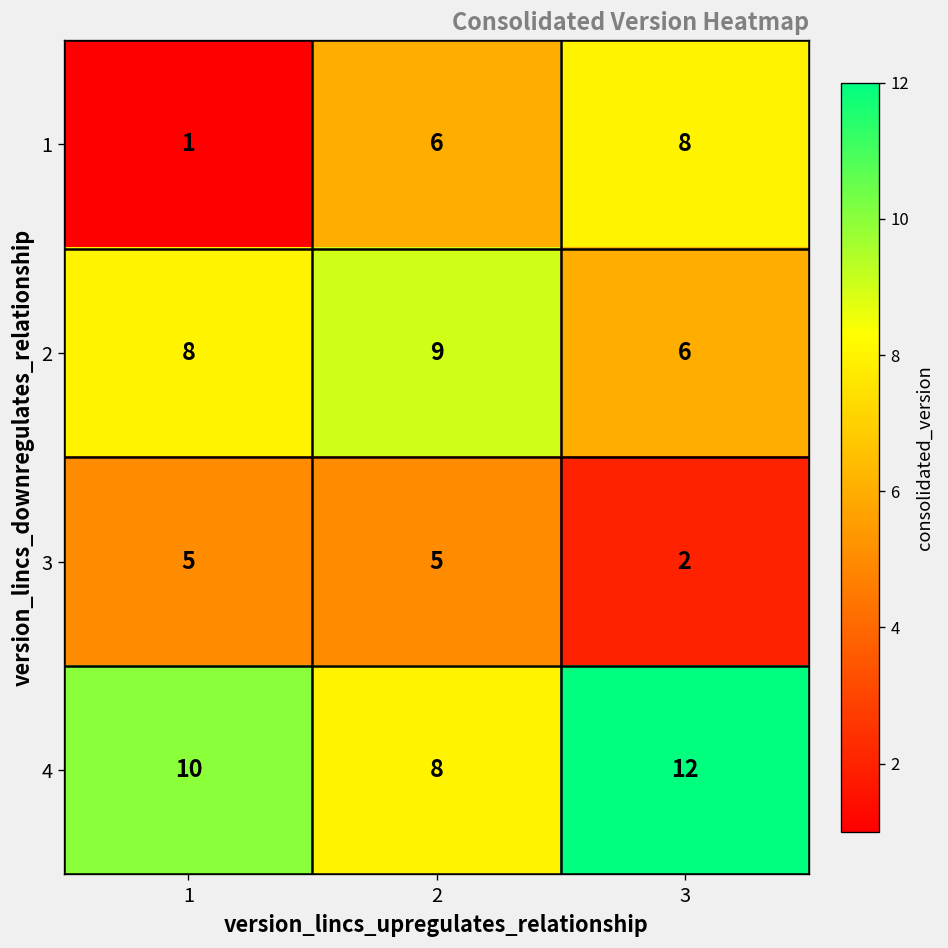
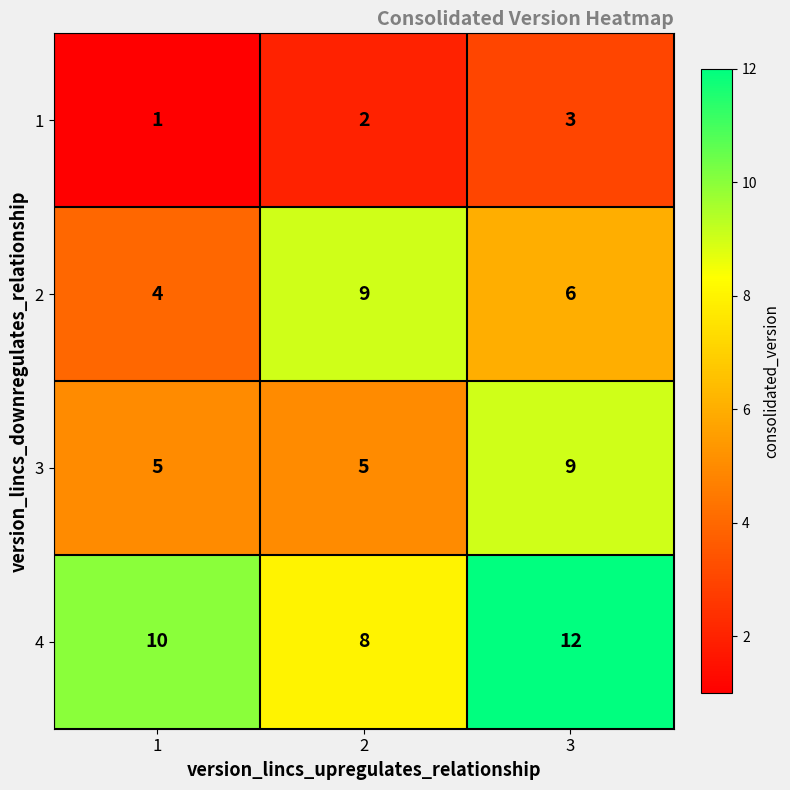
1, 2: 6 -> 2
1, 3: 8 -> 3
2, 1: 8 -> 4
3, 3: 2 -> 9
